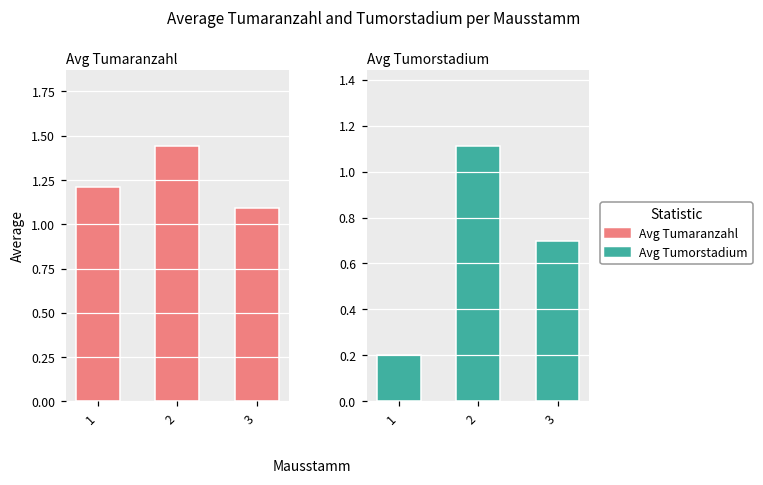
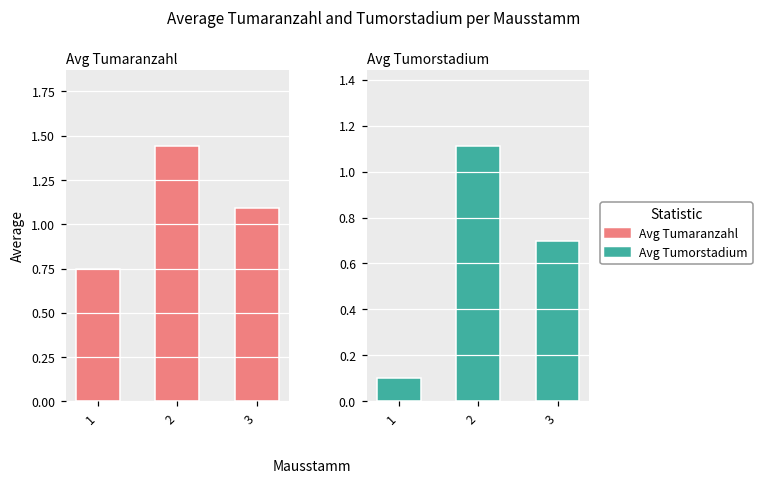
Avg Tumaranzahl, 1: 1.21 -> 0.75
Avg Tumorstadium, 1: 0.2 -> 0.1
